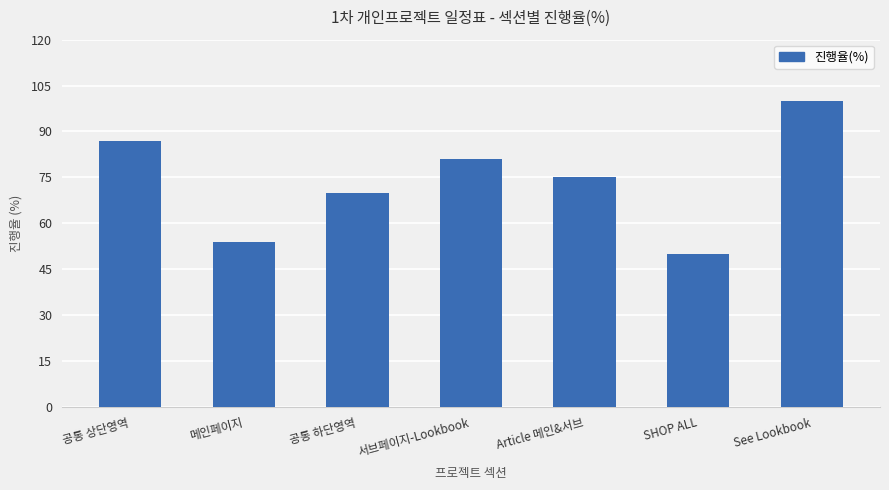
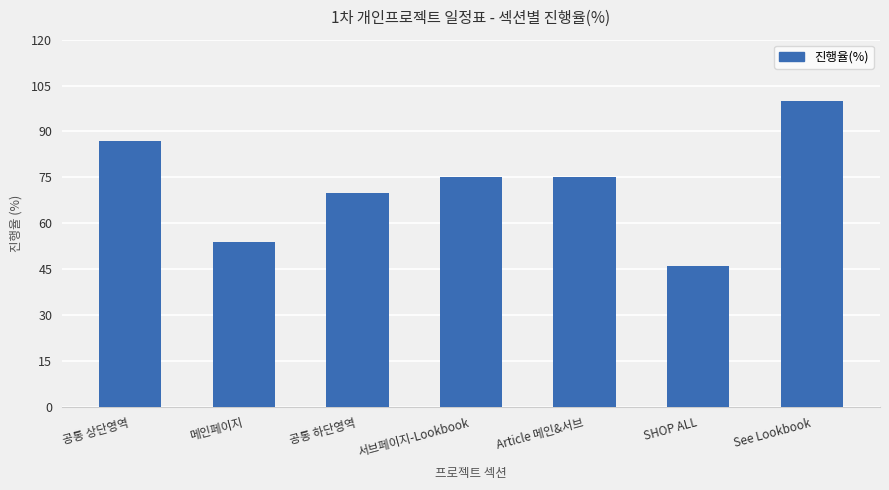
서브페이지-Lookbook: 81 -> 75
SHOP ALL: 50 -> 46
